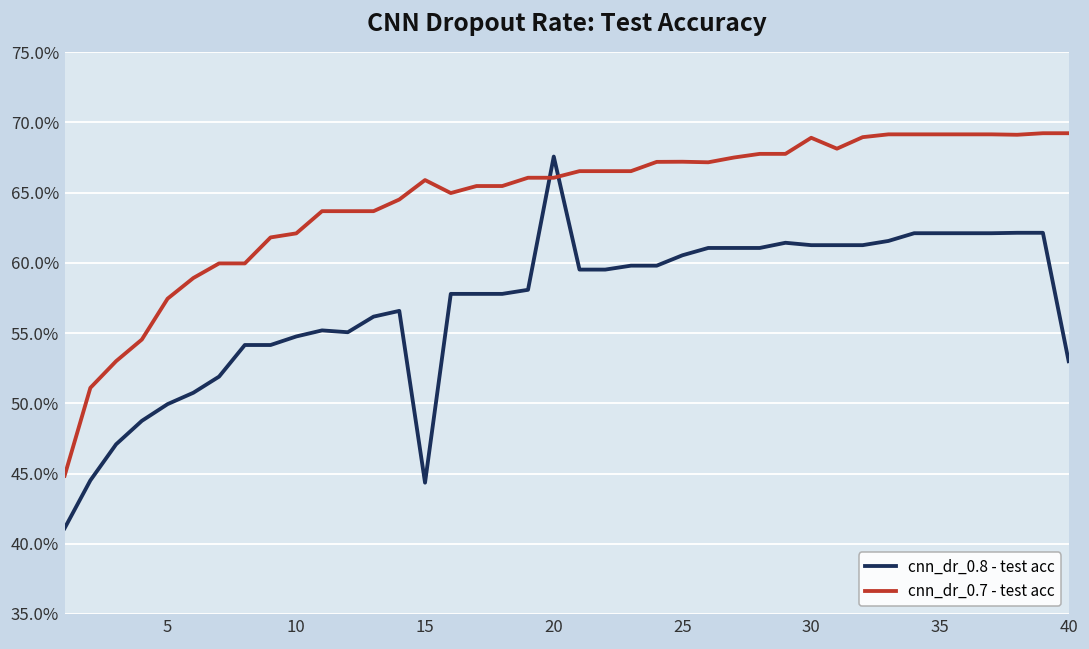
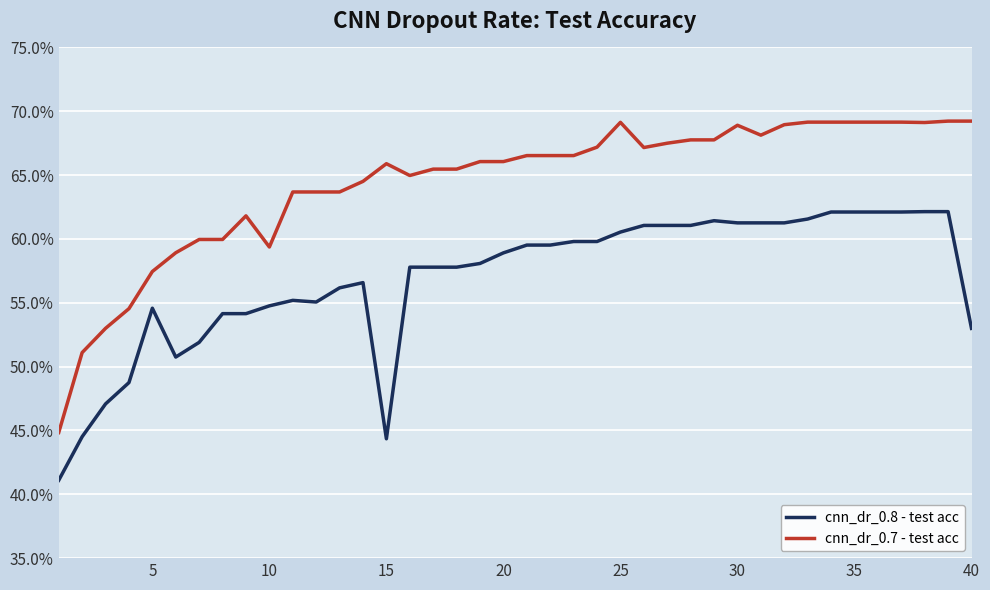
cnn_dr_0.8 - test acc, 5: 49.9% -> 54.6%
cnn_dr_0.7 - test acc, 10: 62.1% -> 59.4%
cnn_dr_0.8 - test acc, 20: 67.6% -> 58.9%
cnn_dr_0.7 - test acc, 25: 67.2% -> 69.1%
